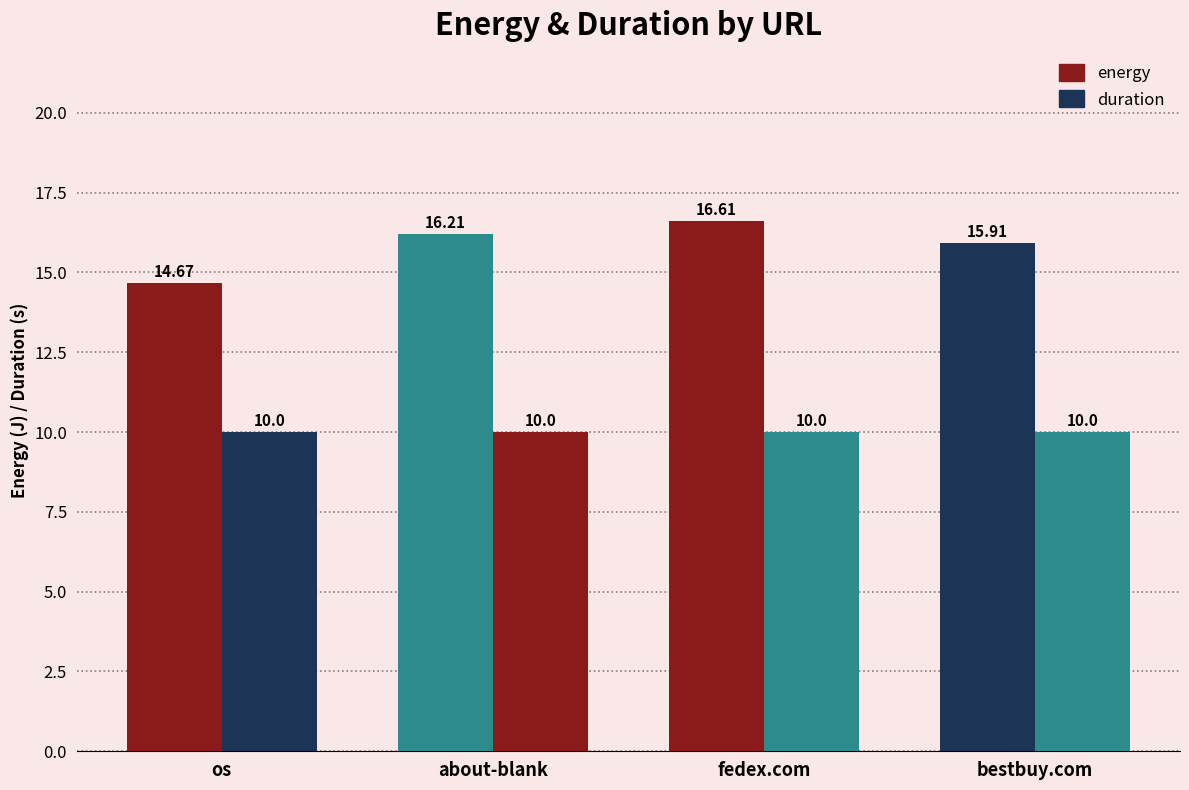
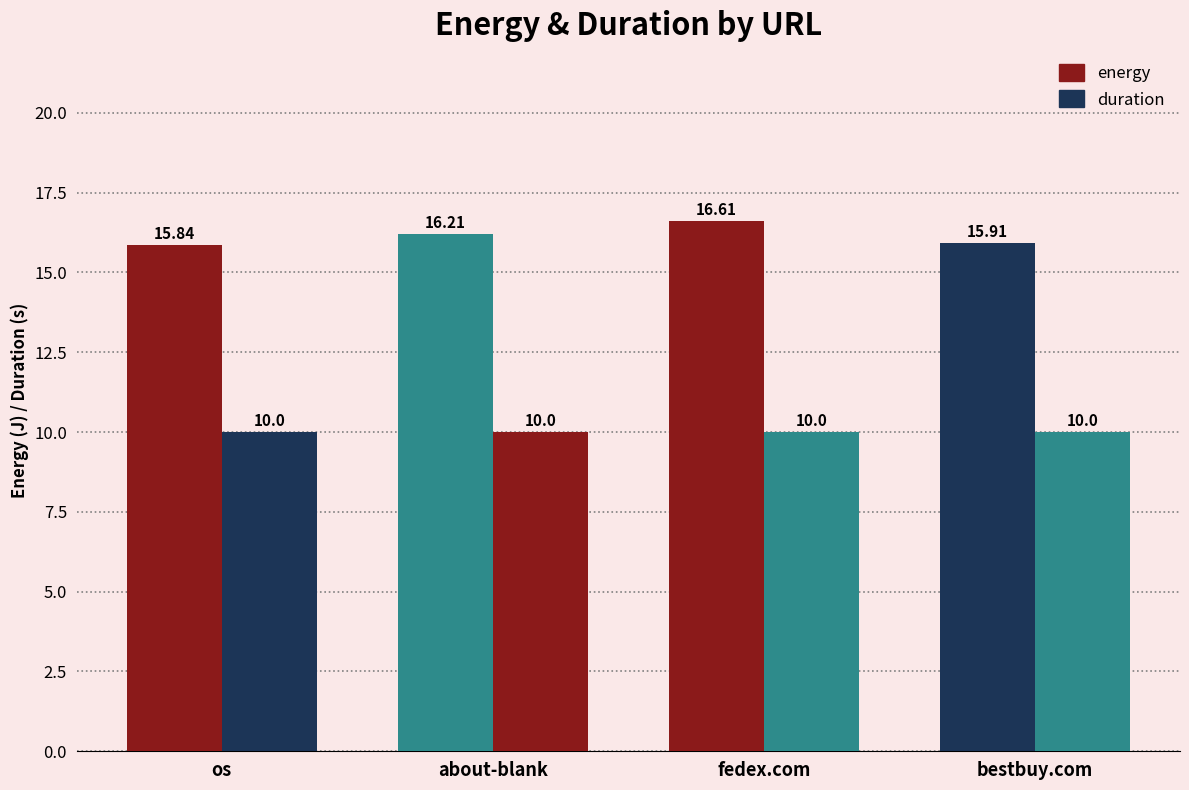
energy, os: 14.67 -> 15.84
